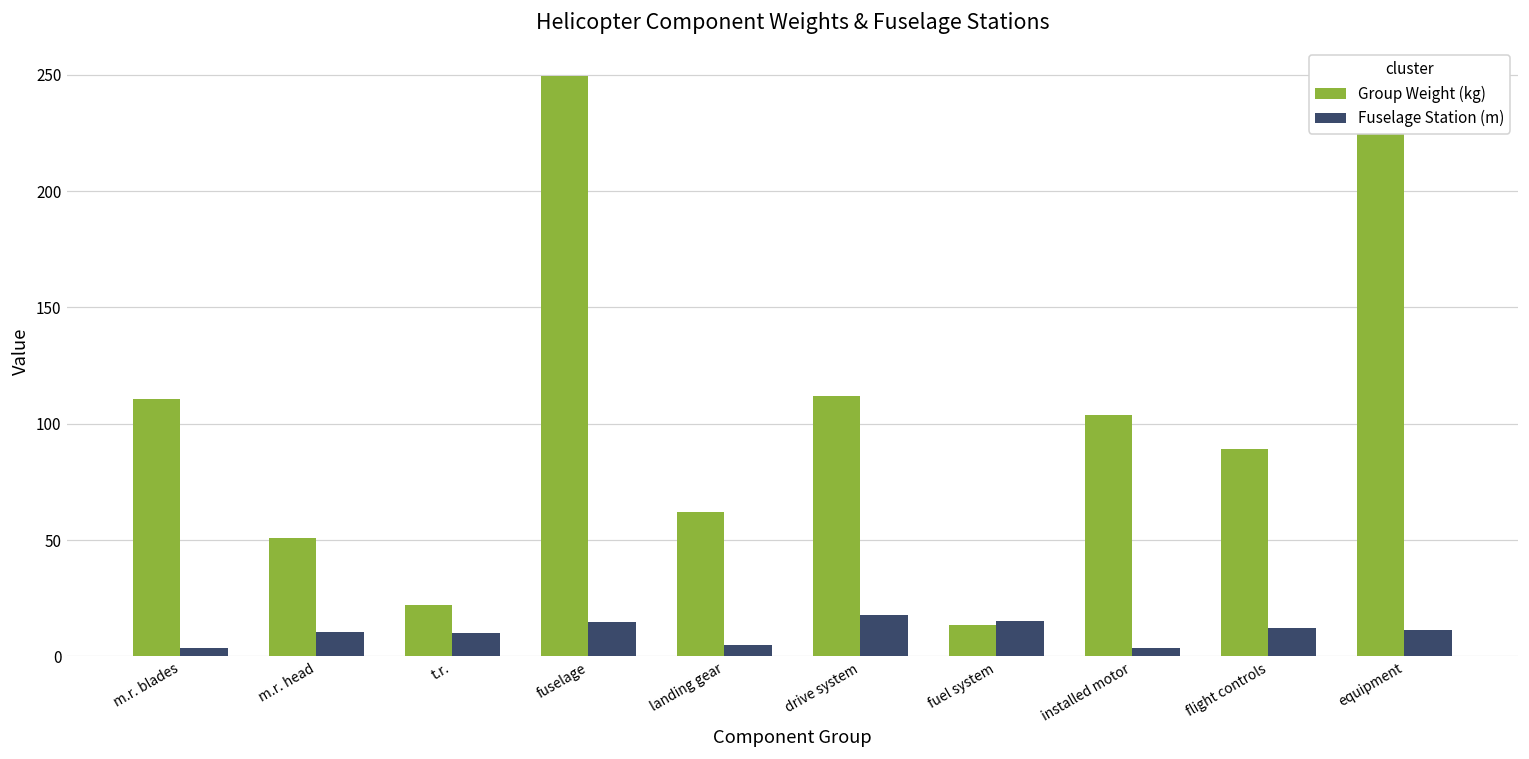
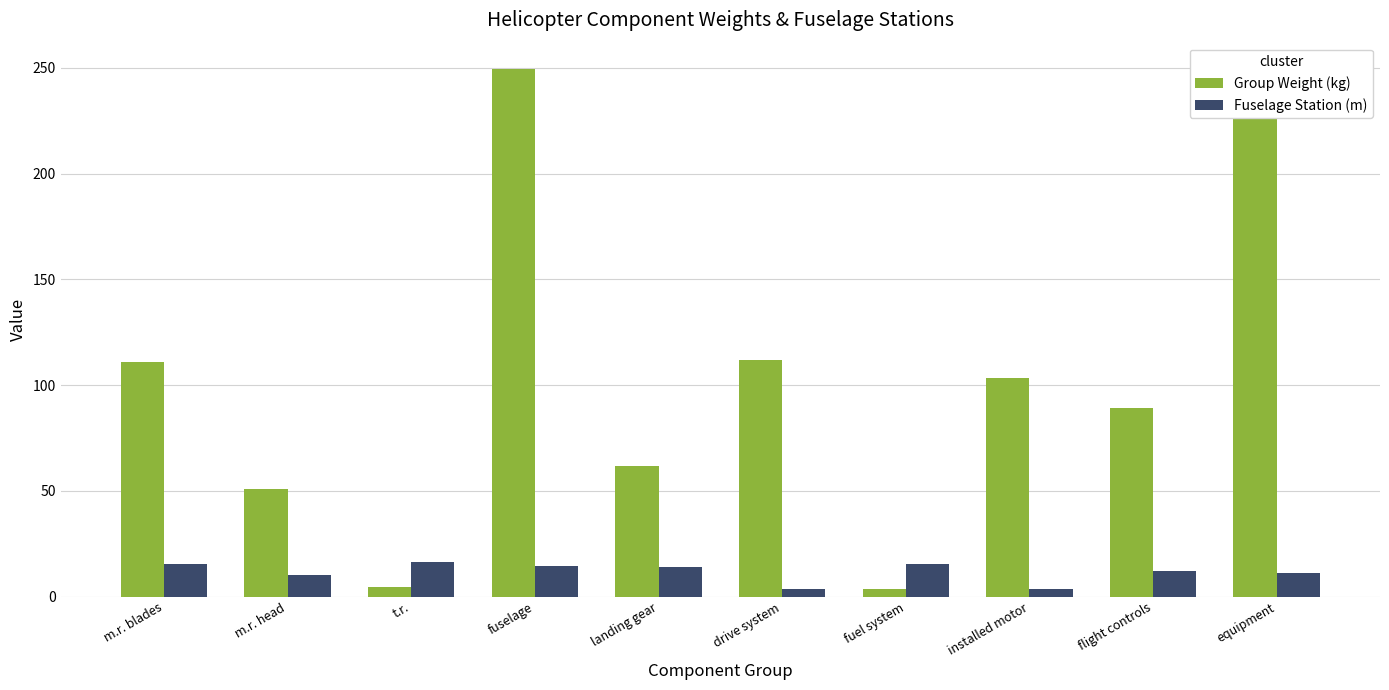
Fuselage Station (m), m.r. blades: 4 -> 16
Group Weight (kg), t.r.: 22 -> 4
Fuselage Station (m), t.r.: 10 -> 16
Fuselage Station (m), landing gear: 5 -> 14
Fuselage Station (m), drive system: 18 -> 4
Group Weight (kg), fuel system: 13 -> 3
